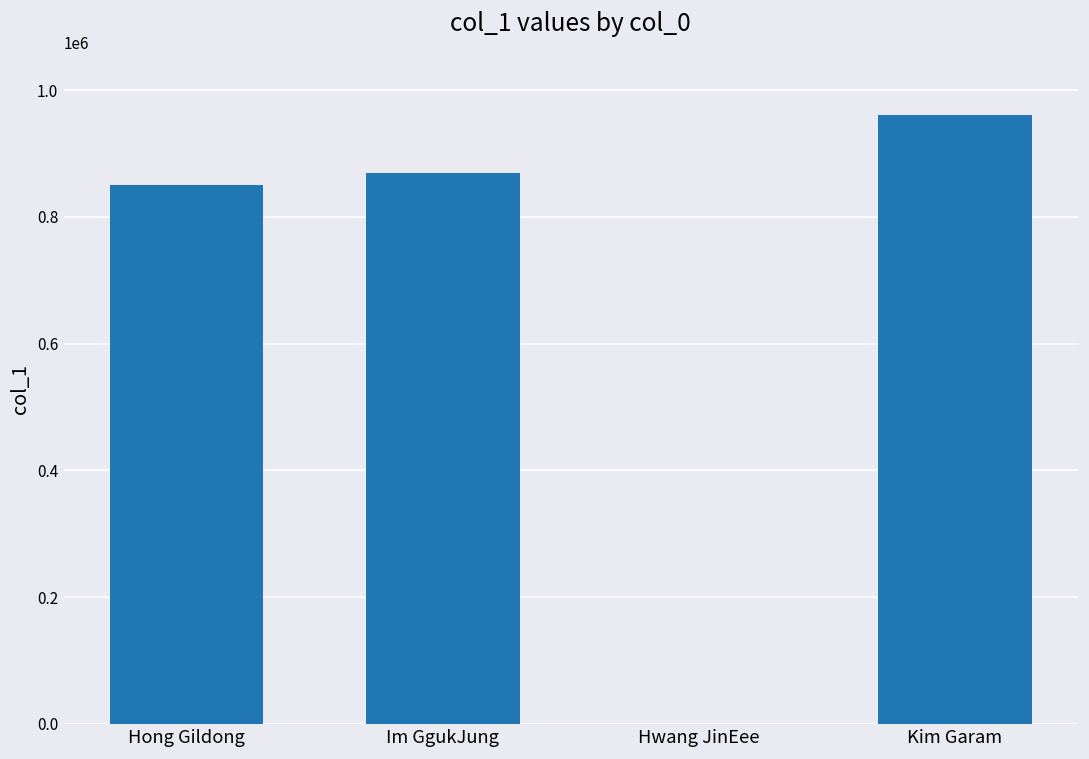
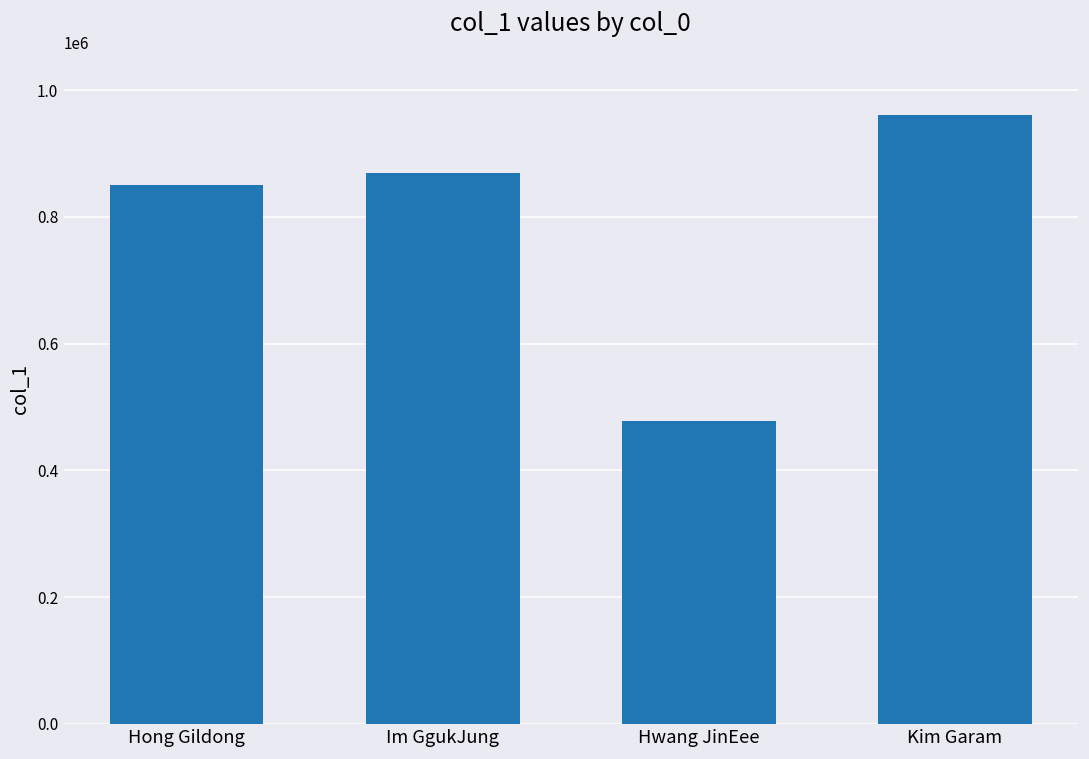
Hwang JinEee: 0 -> 480000
